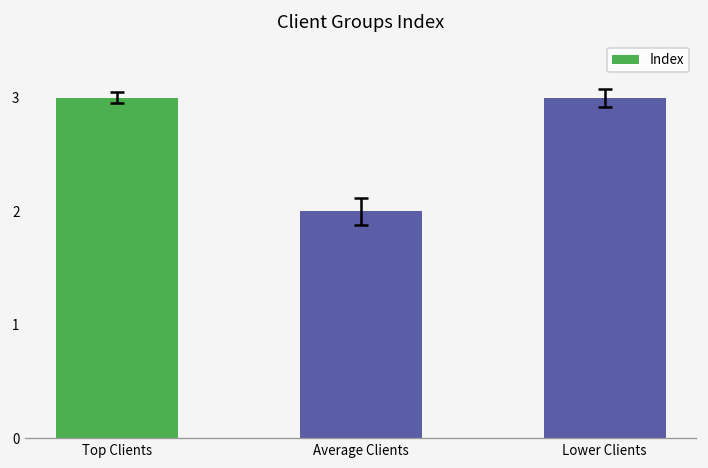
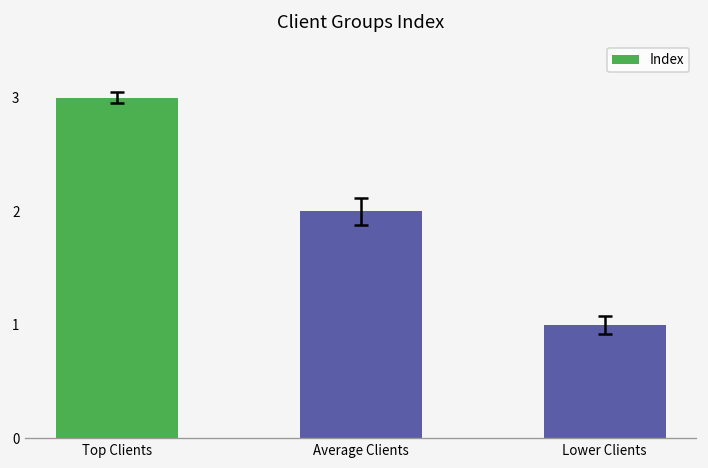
Index, Lower Clients: 3 -> 1
